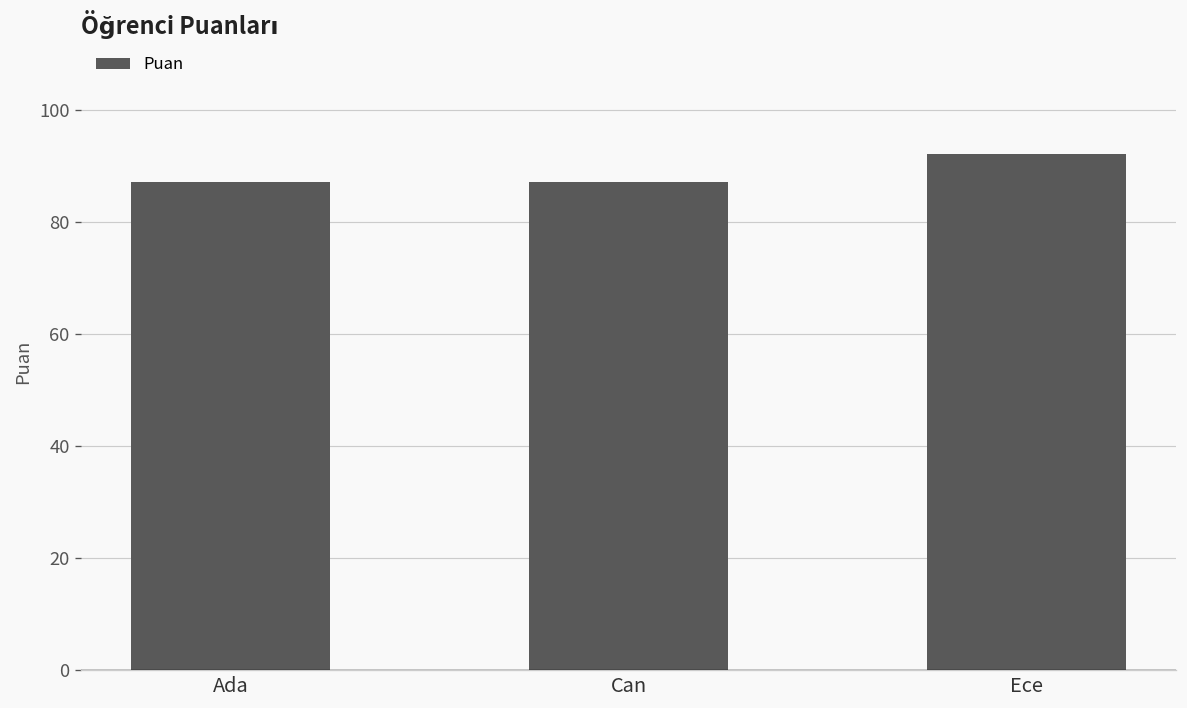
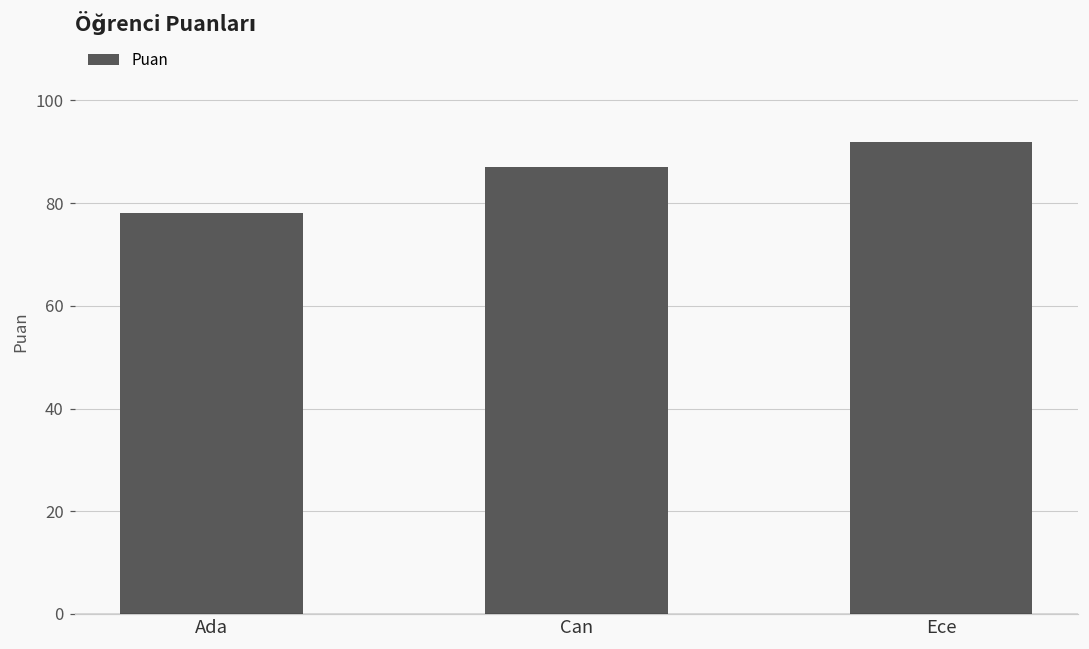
Ada: 87 -> 78
